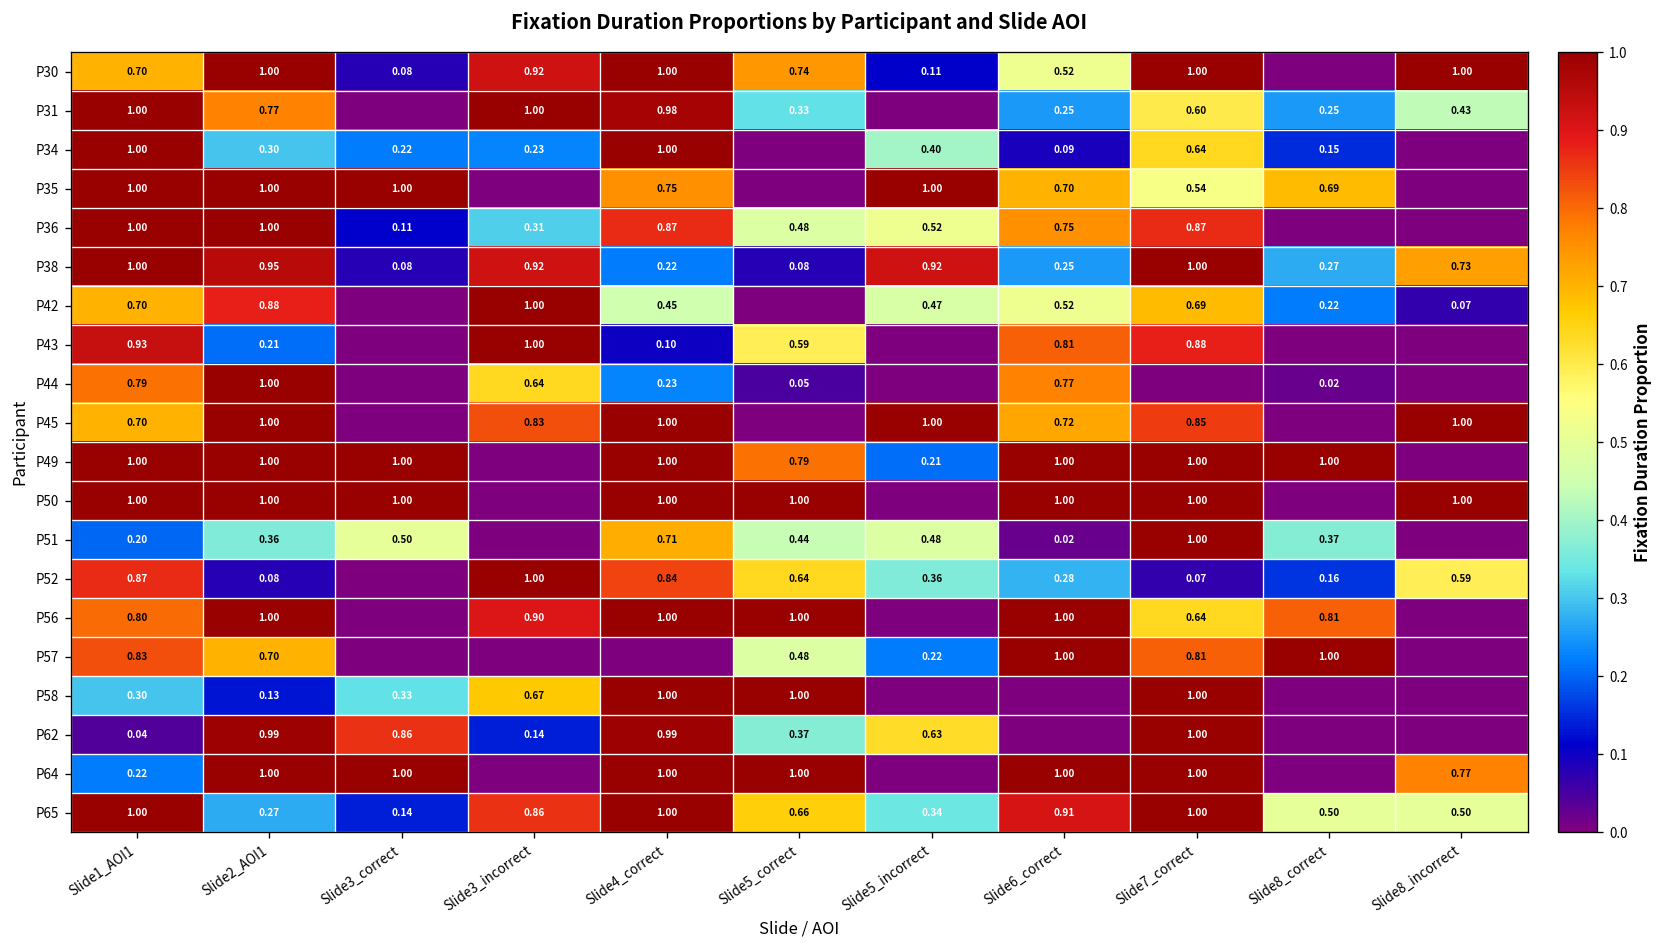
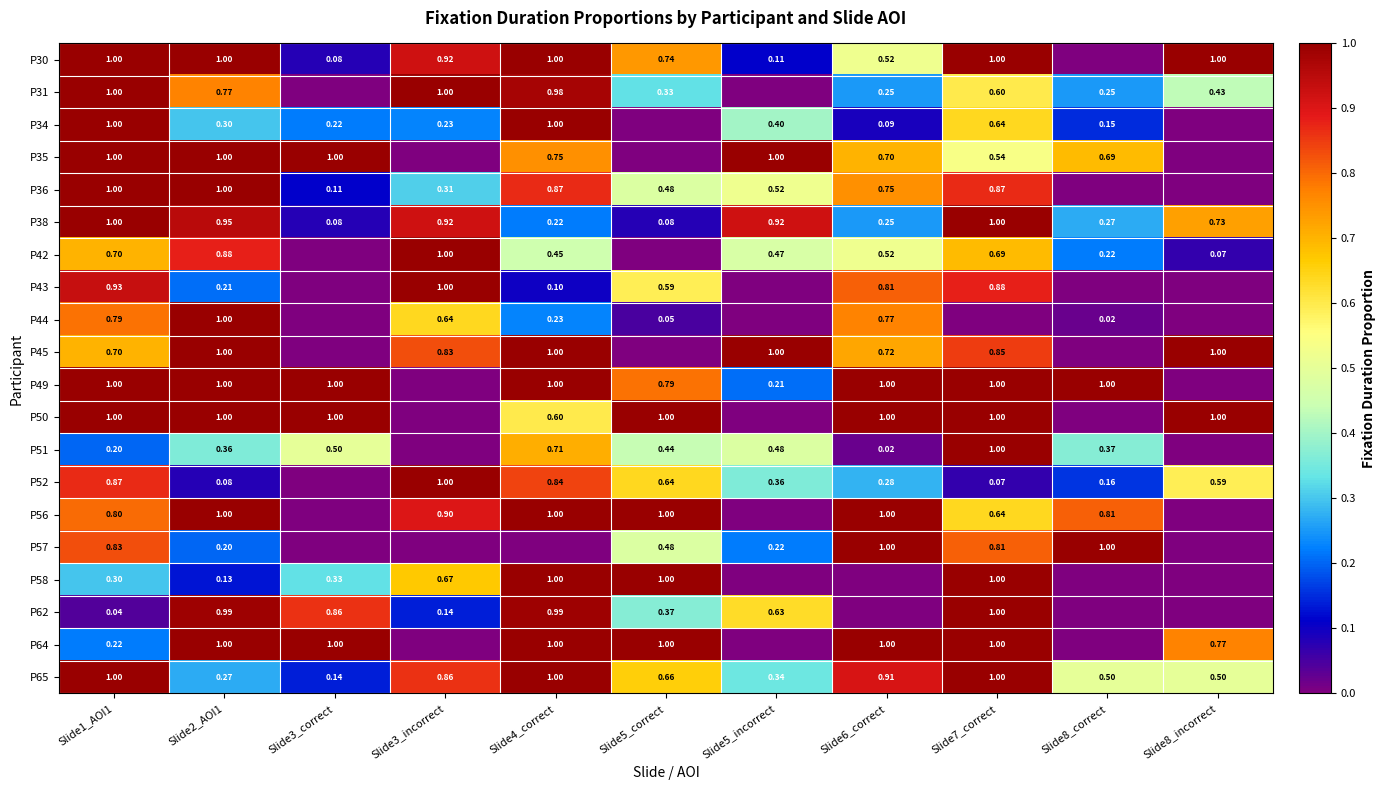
P30, Slide1_AOI1: 0.70 -> 1.00
P50, Slide4_correct: 1.00 -> 0.60
P57, Slide2_AOI1: 0.70 -> 0.20
